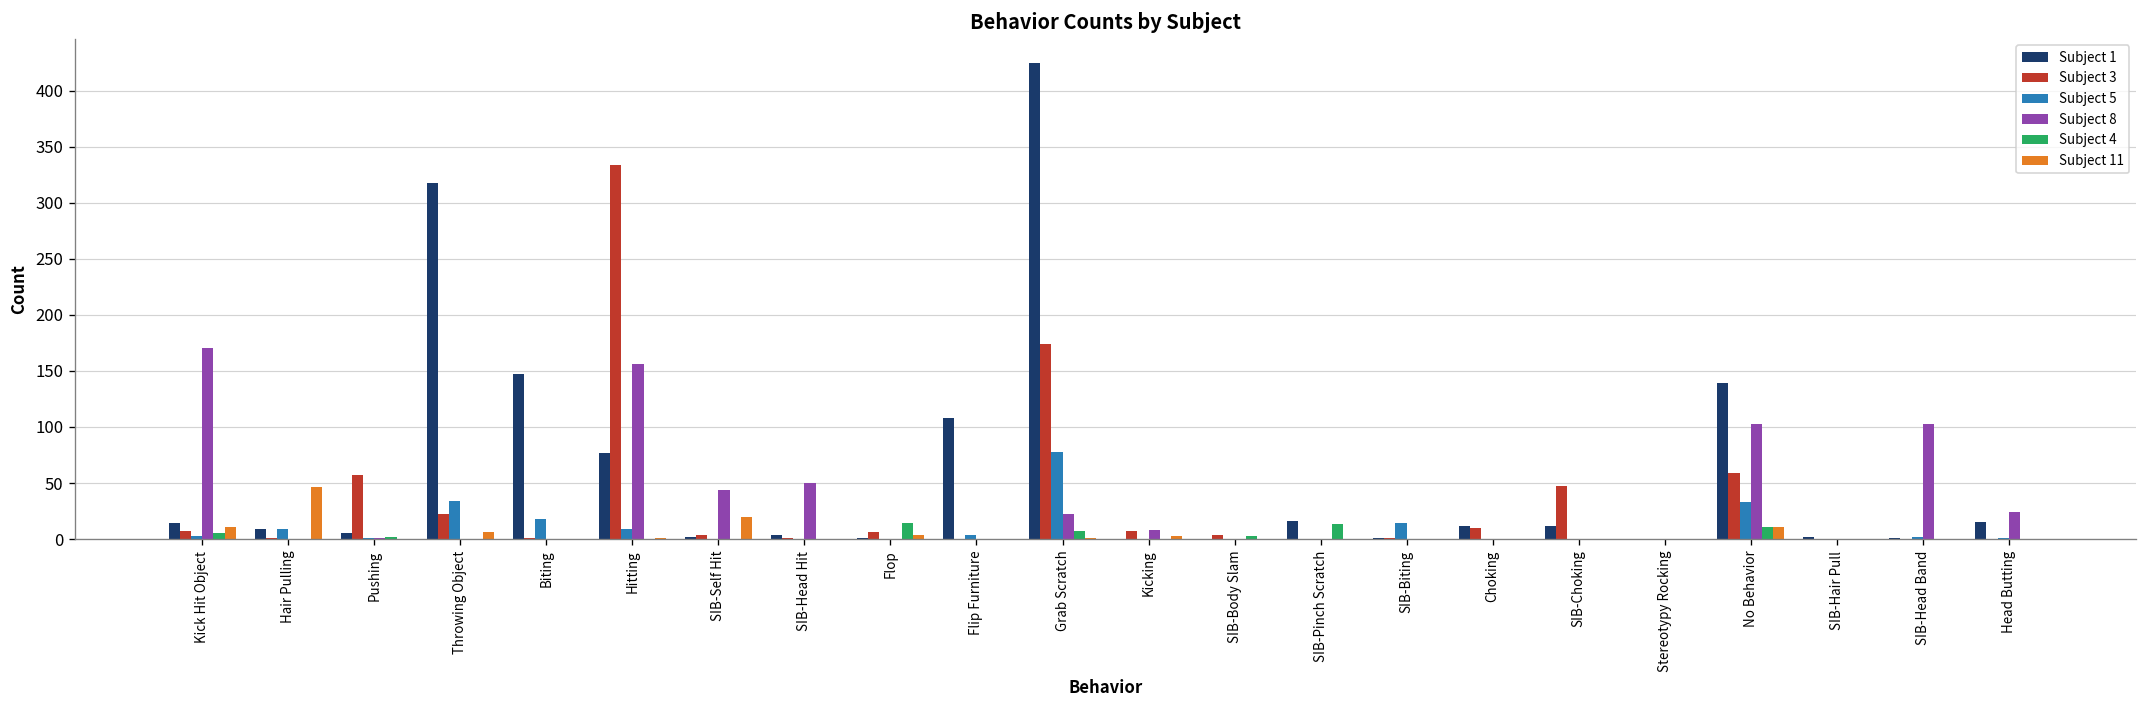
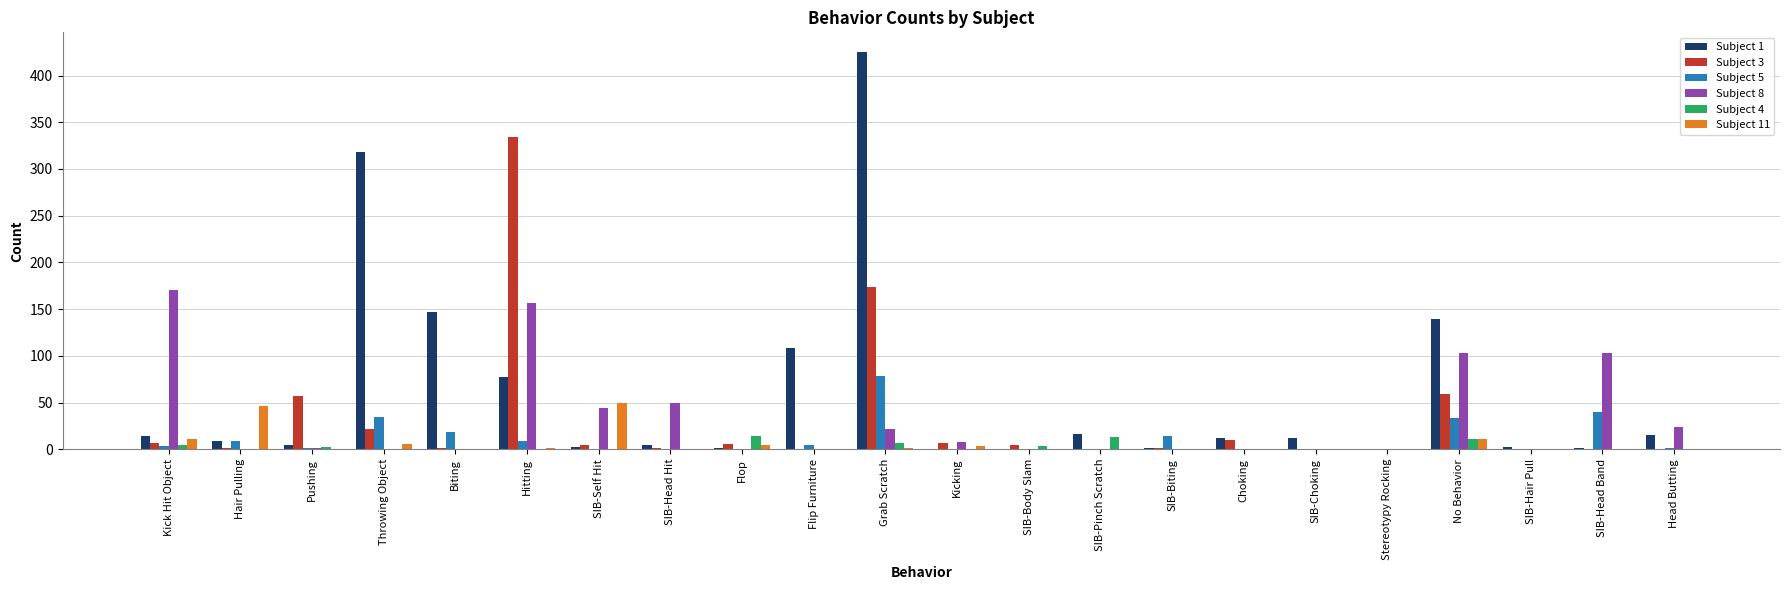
Subject 11, SIB-Self Hit: 20 -> 50
Subject 3, SIB-Choking: 50 -> 0
Subject 5, SIB-Head Band: 0 -> 40
